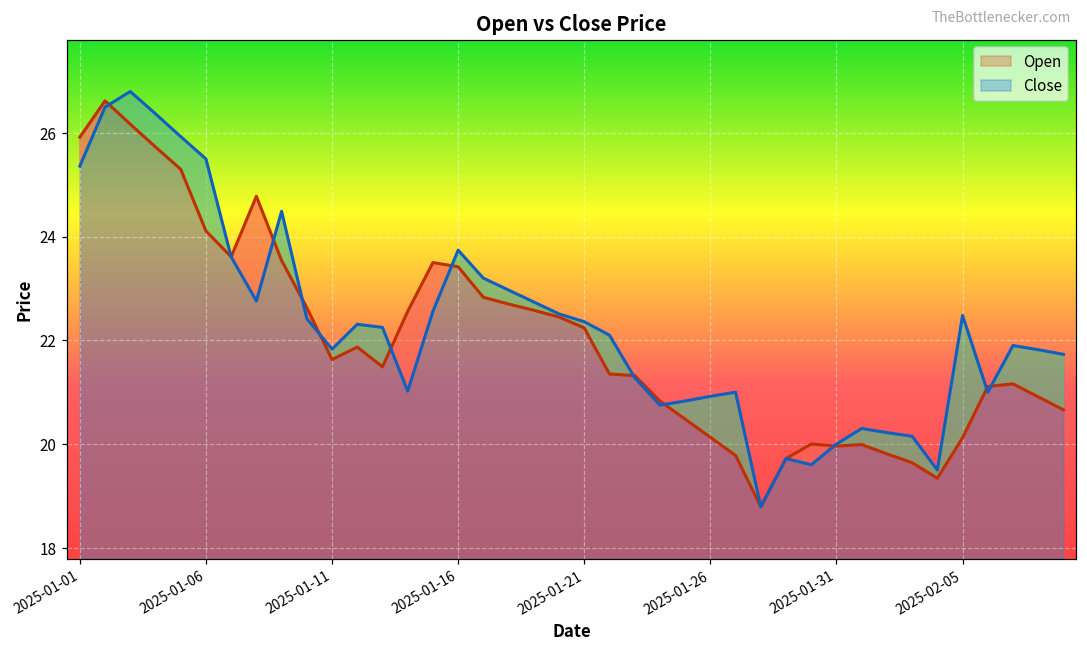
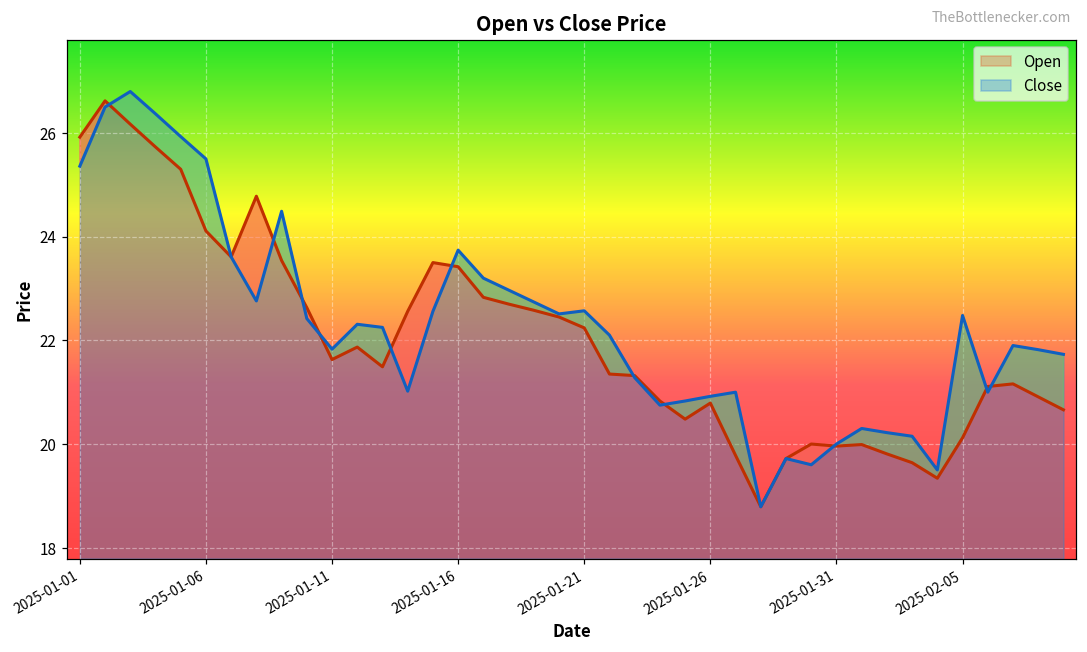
Close, 2025-01-21: 22.4 -> 22.6
Open, 2025-01-26: 20.1 -> 20.8
